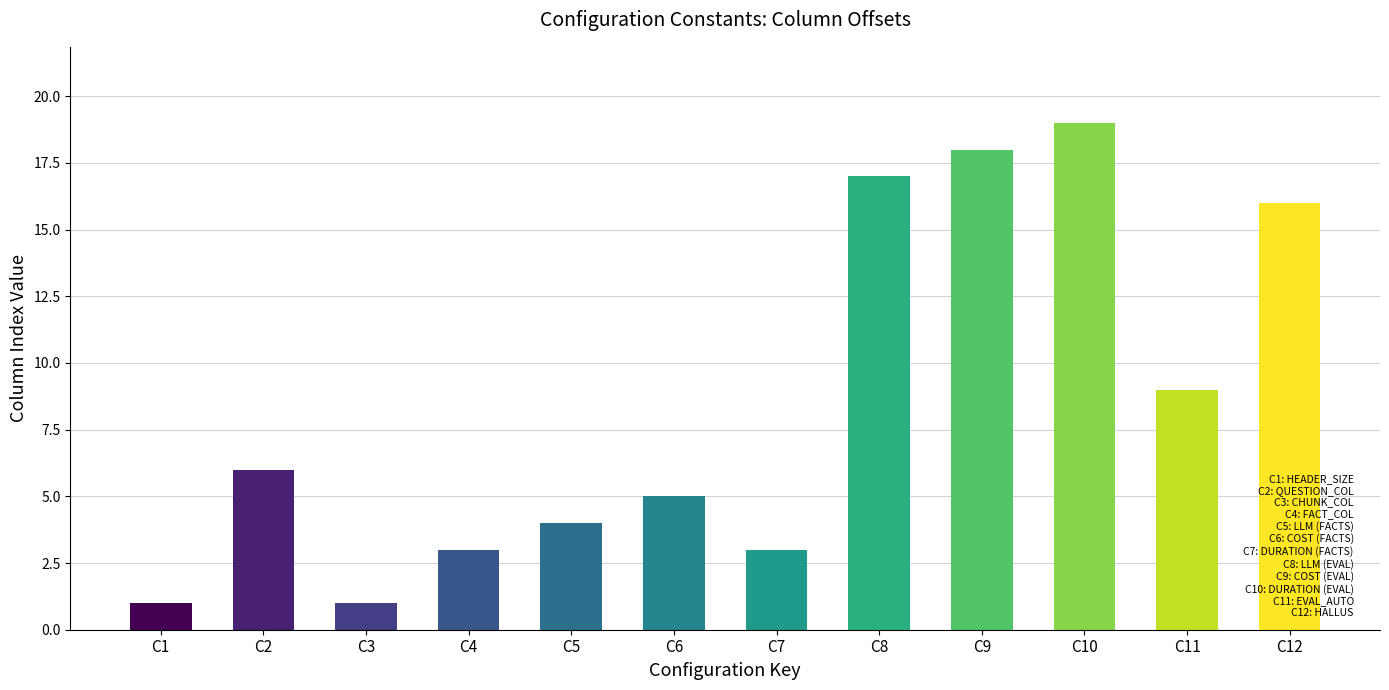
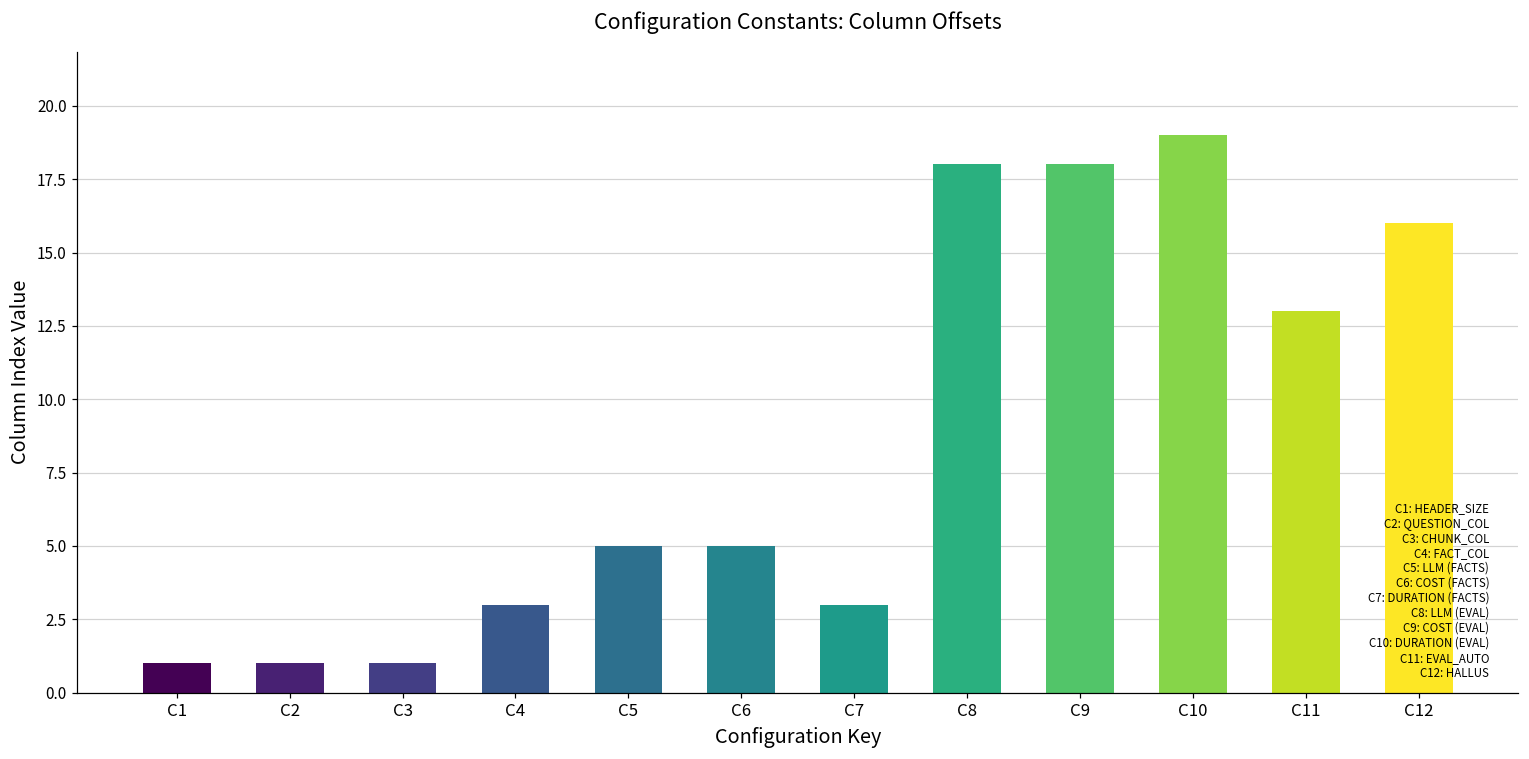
C2: 6 -> 1
C5: 4 -> 5
C8: 17 -> 18
C11: 9 -> 13
